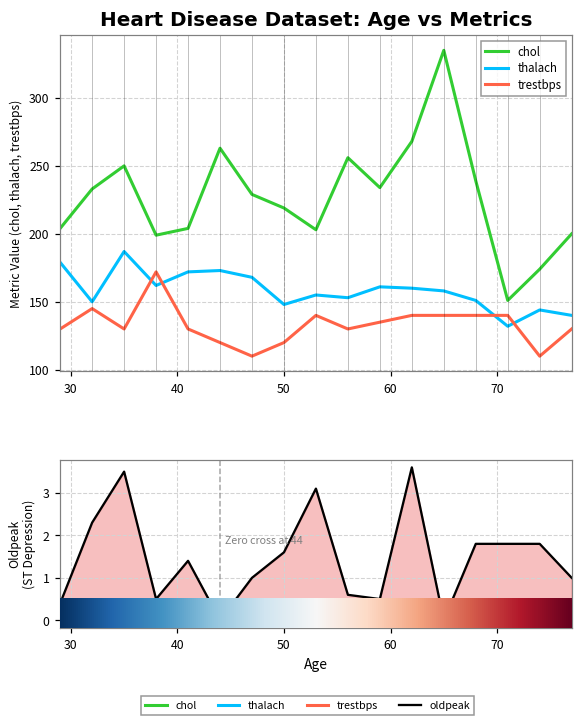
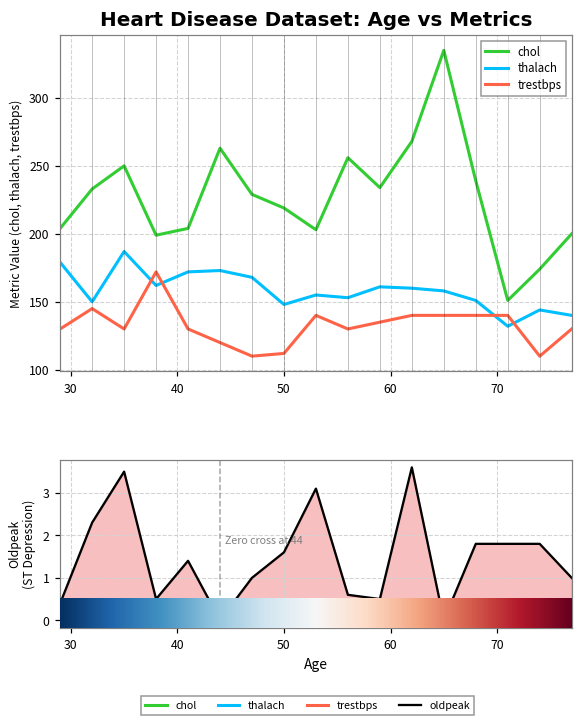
Heart Disease Dataset: Age vs Metrics, trestbps, 50: 120 -> 112
